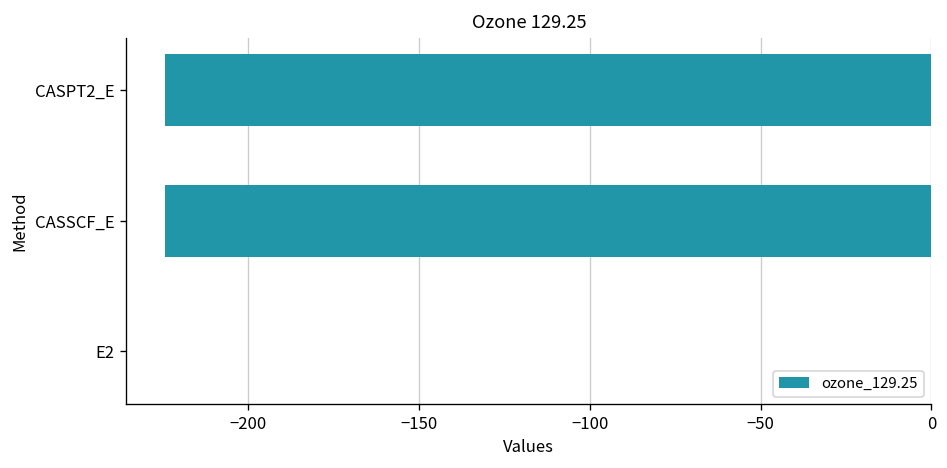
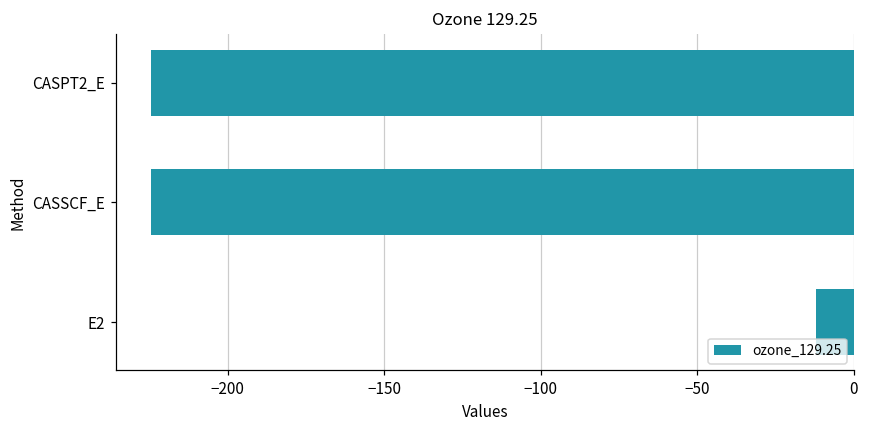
E2: 0 -> -12
